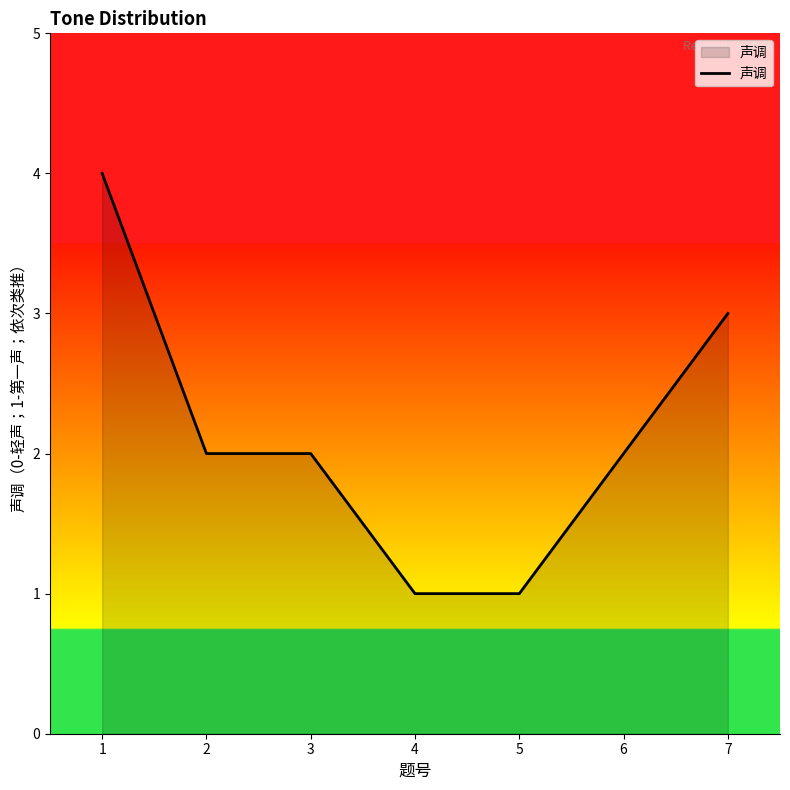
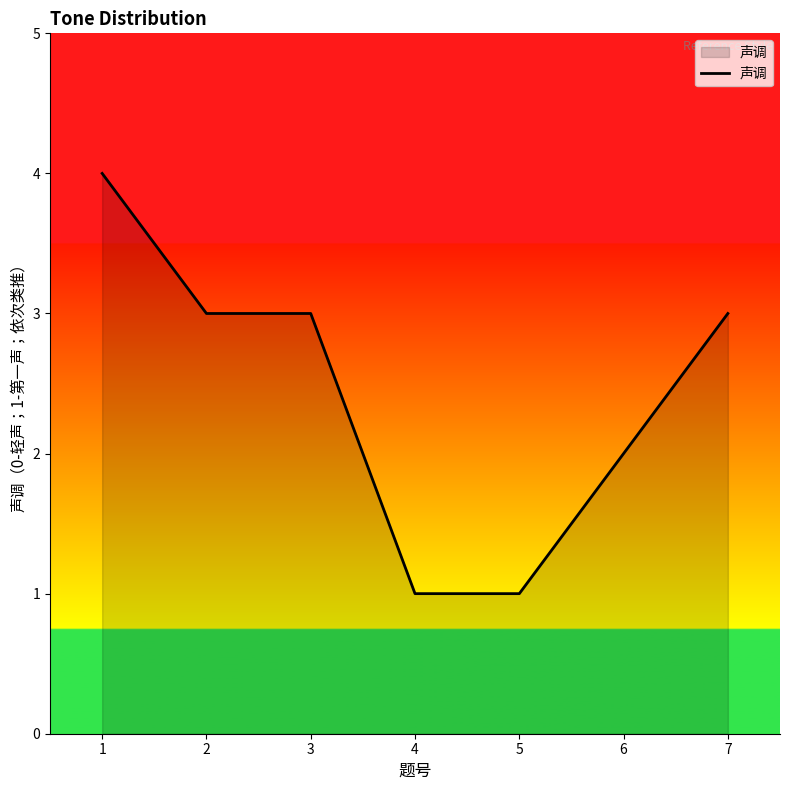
2: 2 -> 3
3: 2 -> 3
